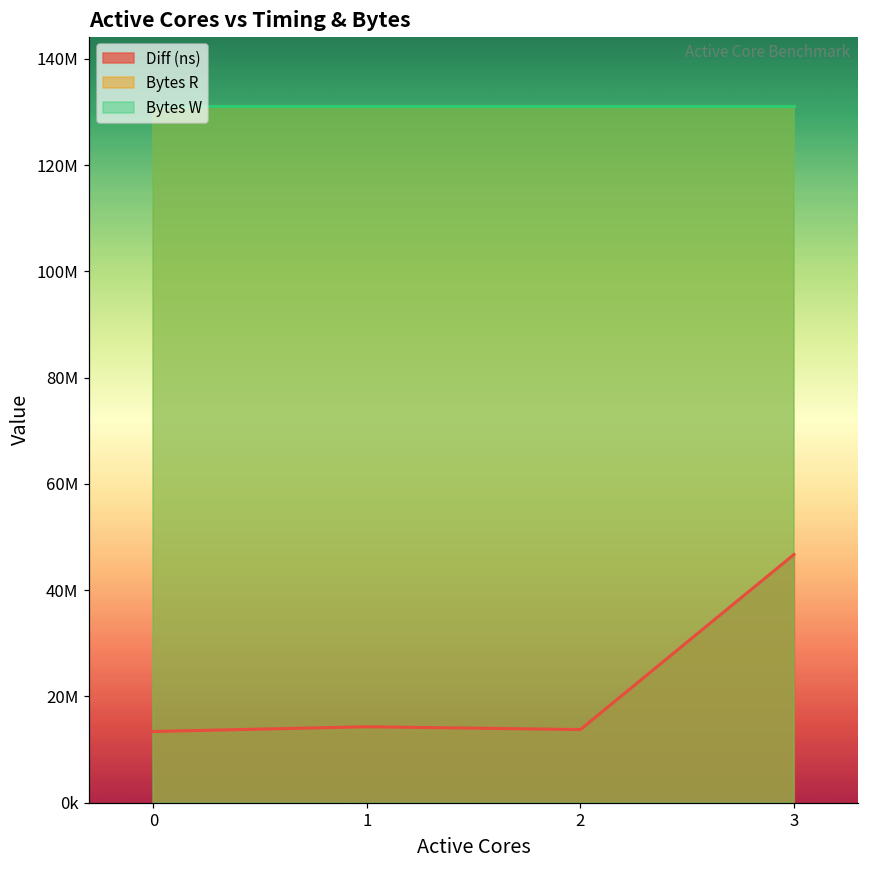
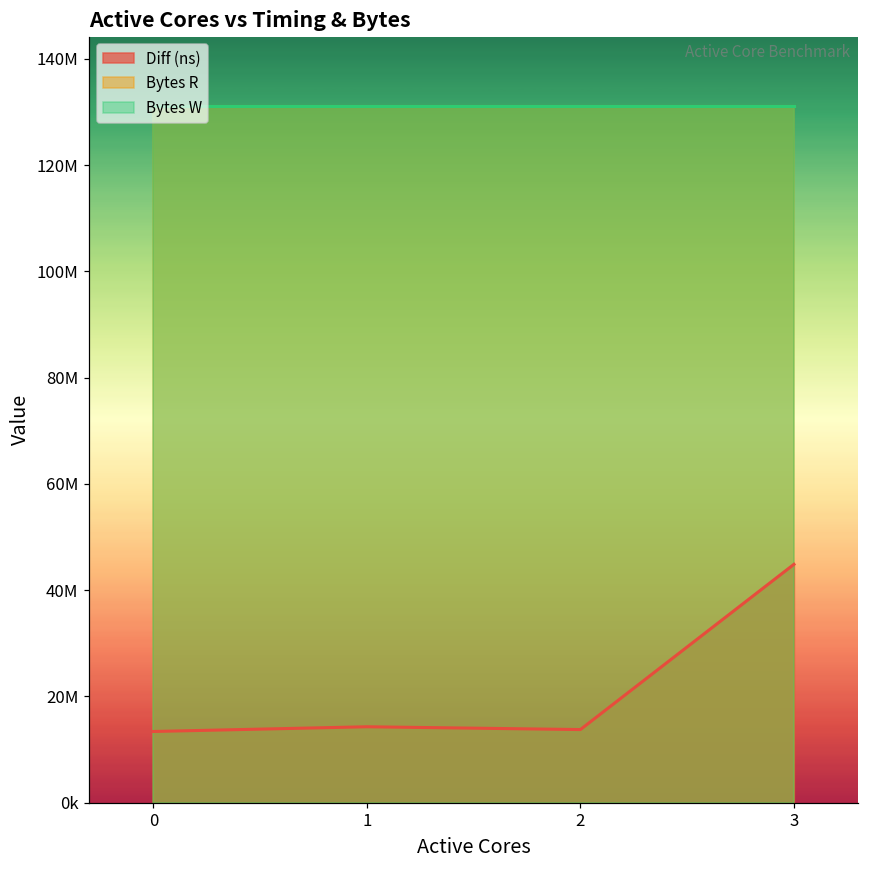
Diff (ns), 3: 47000000 -> 45000000
